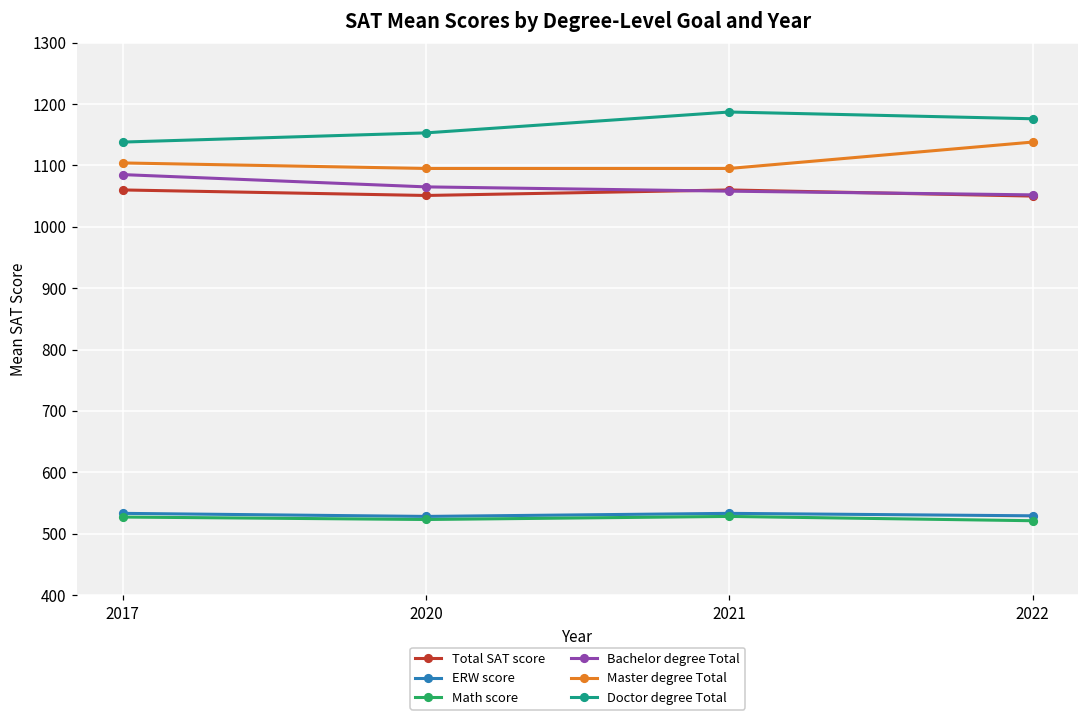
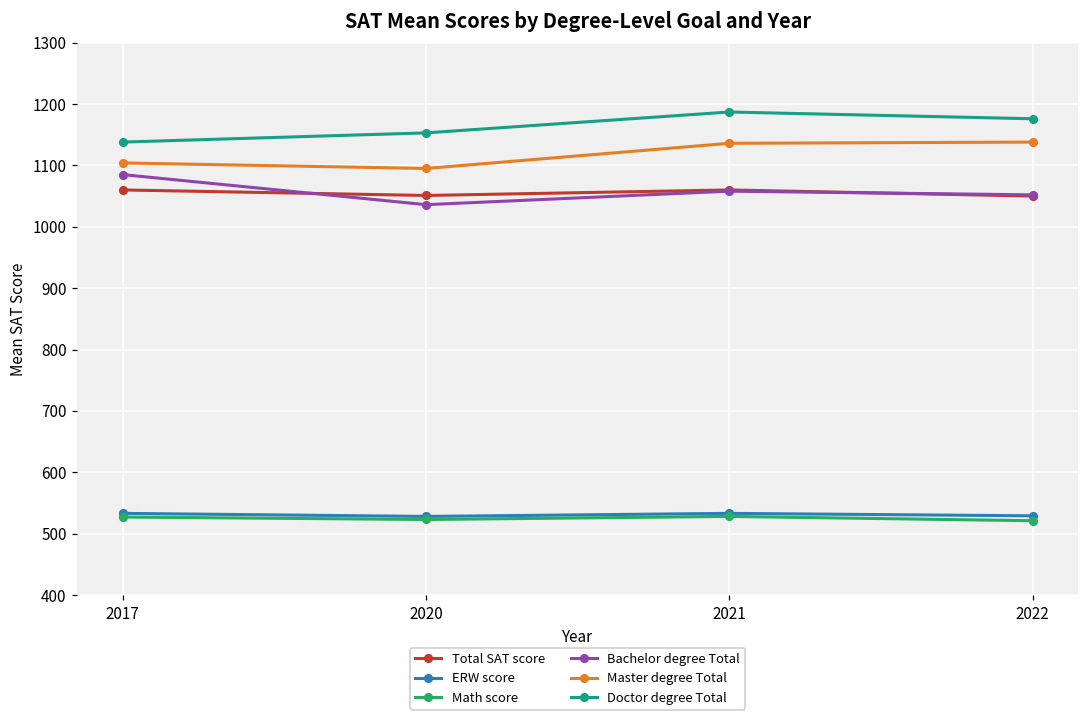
Bachelor degree Total, 2020: 1070 -> 1040
Master degree Total, 2021: 1100 -> 1140
